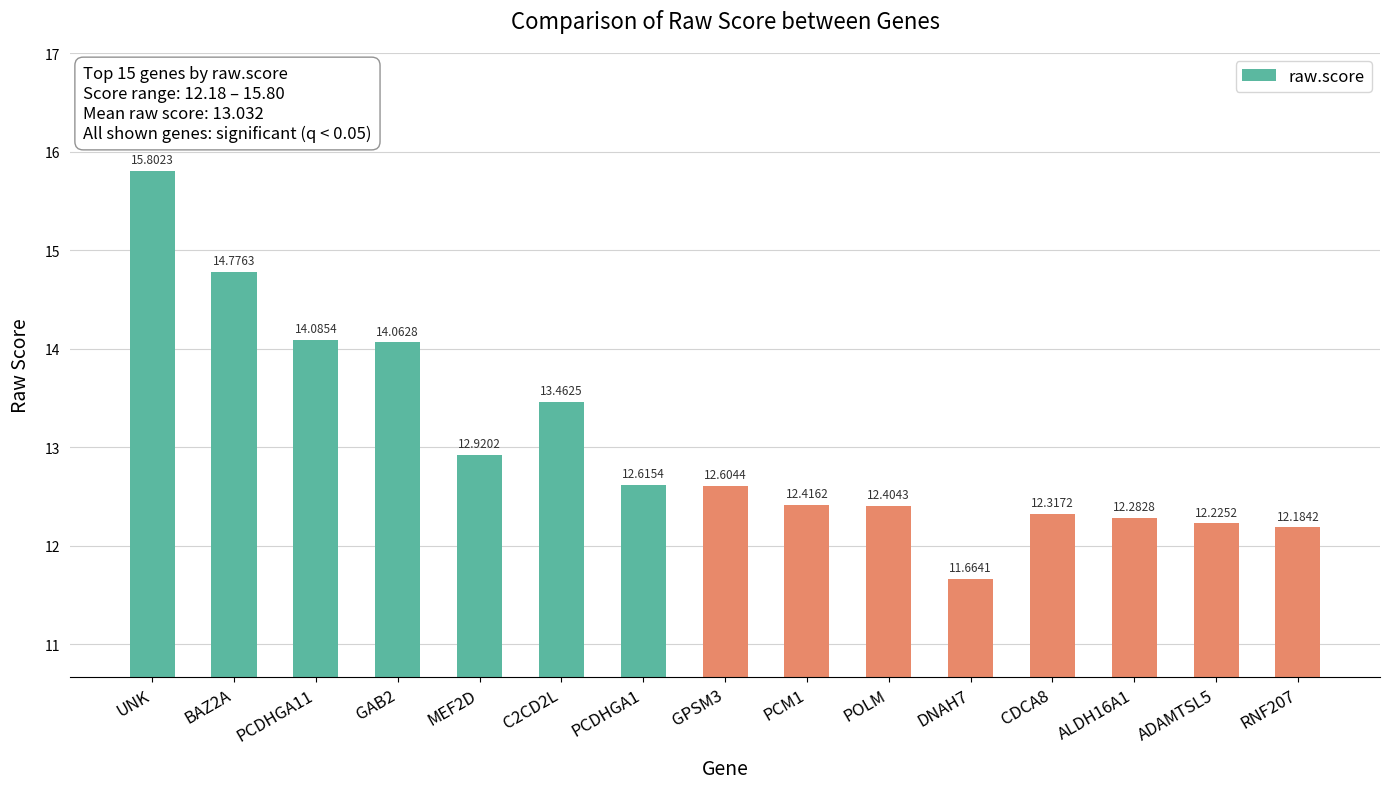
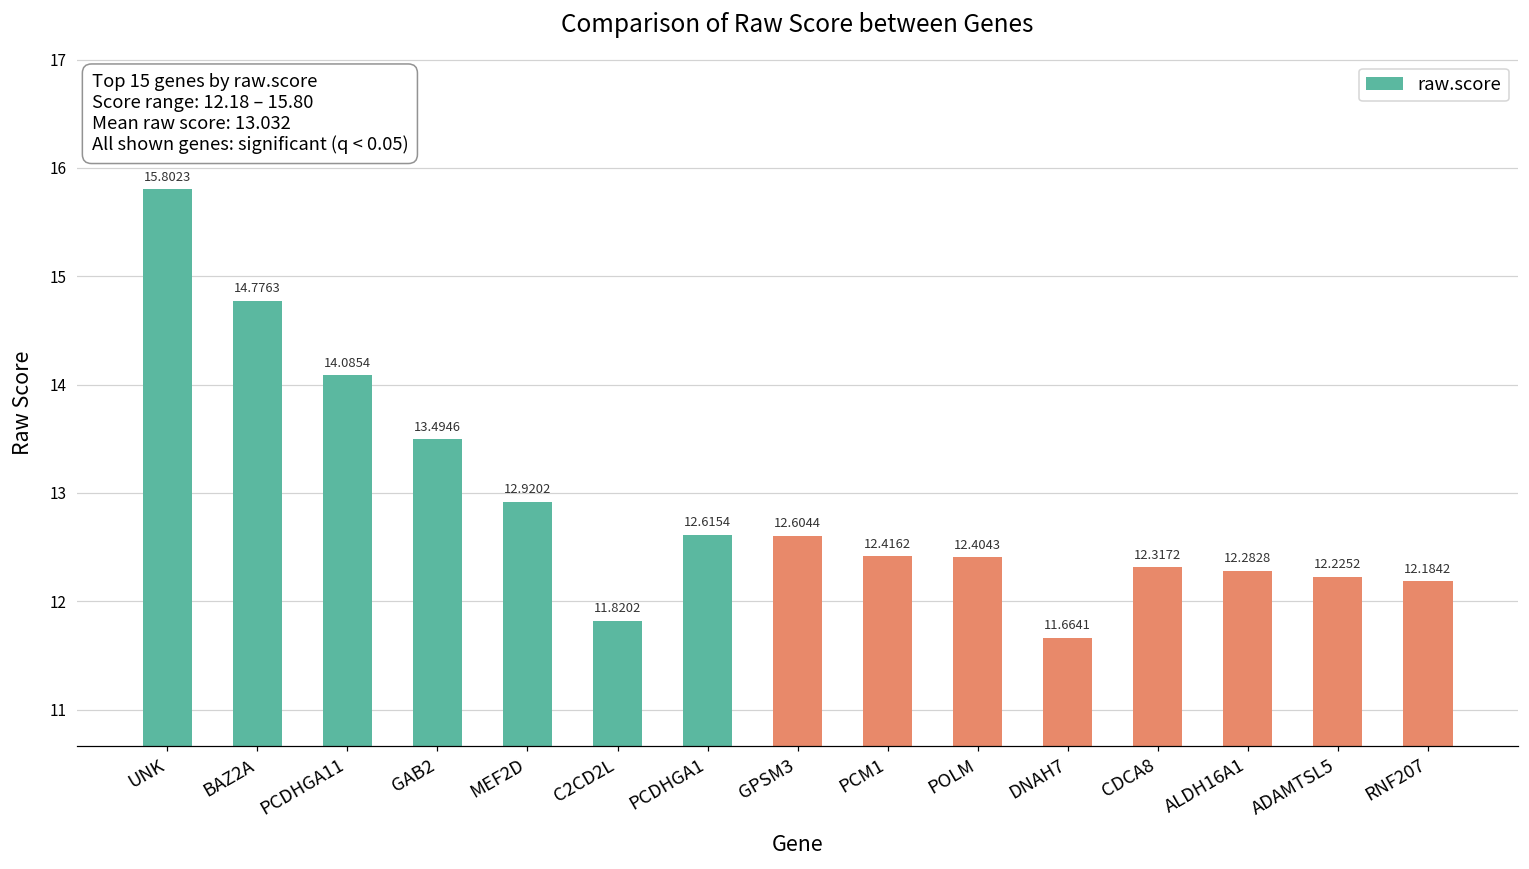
GAB2: 14.0628 -> 13.4946
C2CD2L: 13.4625 -> 11.8202
